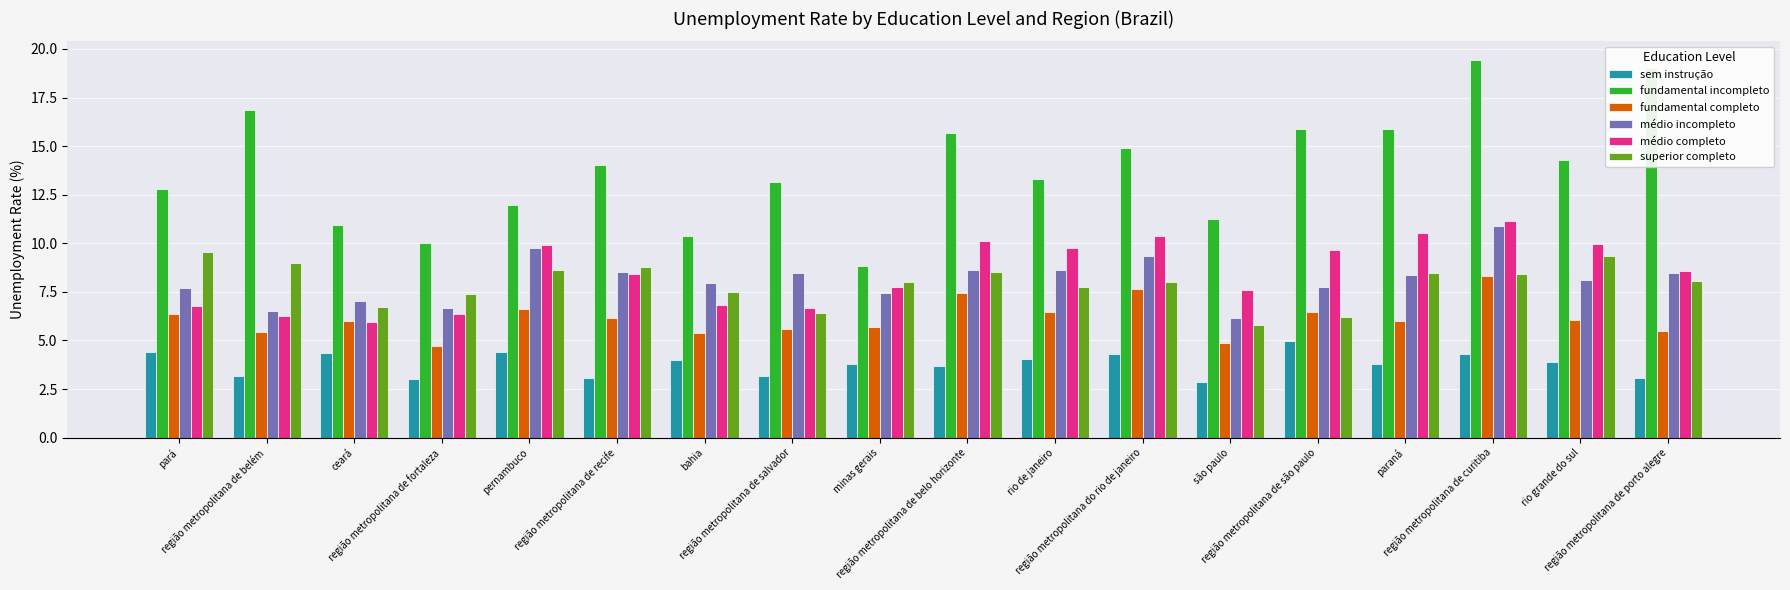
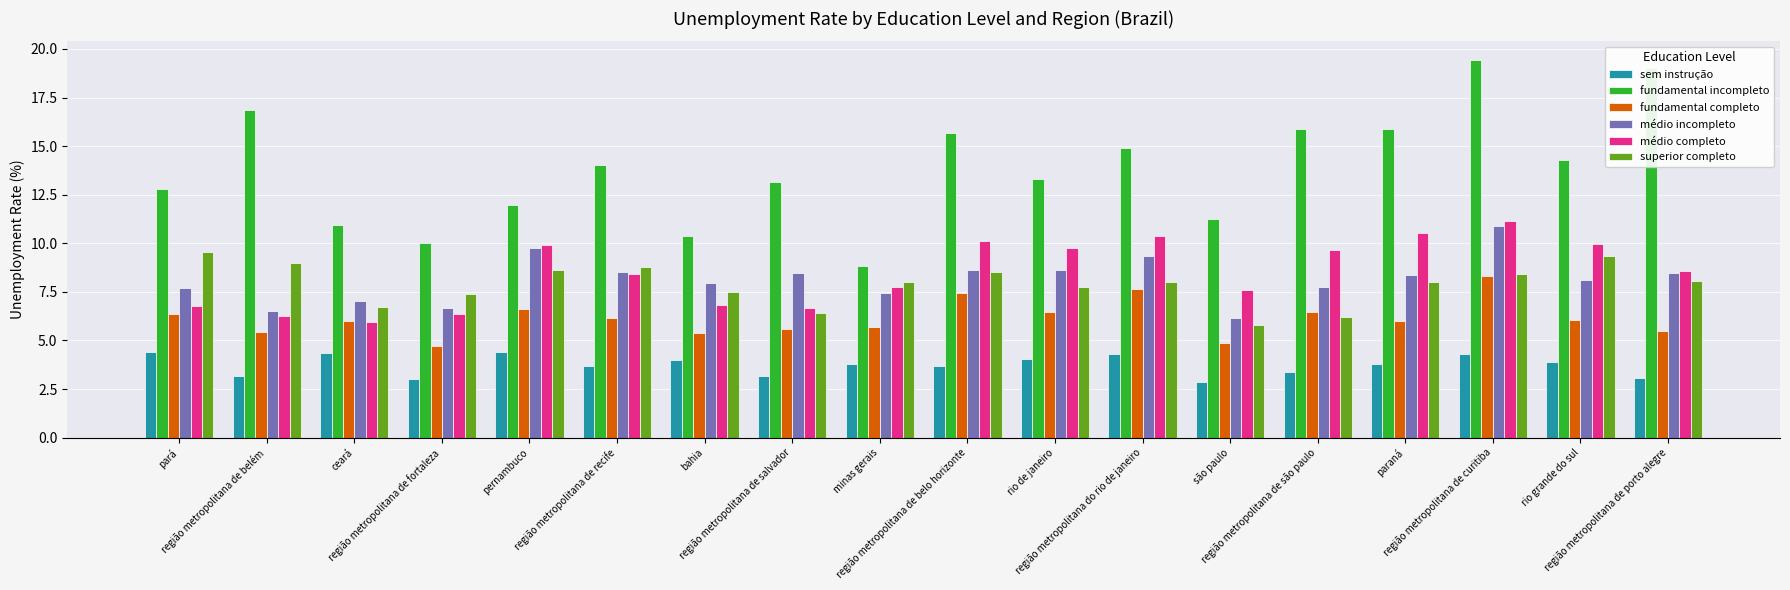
sem instrução, região metropolitana de recife: 3.1 -> 3.7
sem instrução, região metropolitana de são paulo: 5.0 -> 3.4
superior completo, paraná: 8.5 -> 8.0
